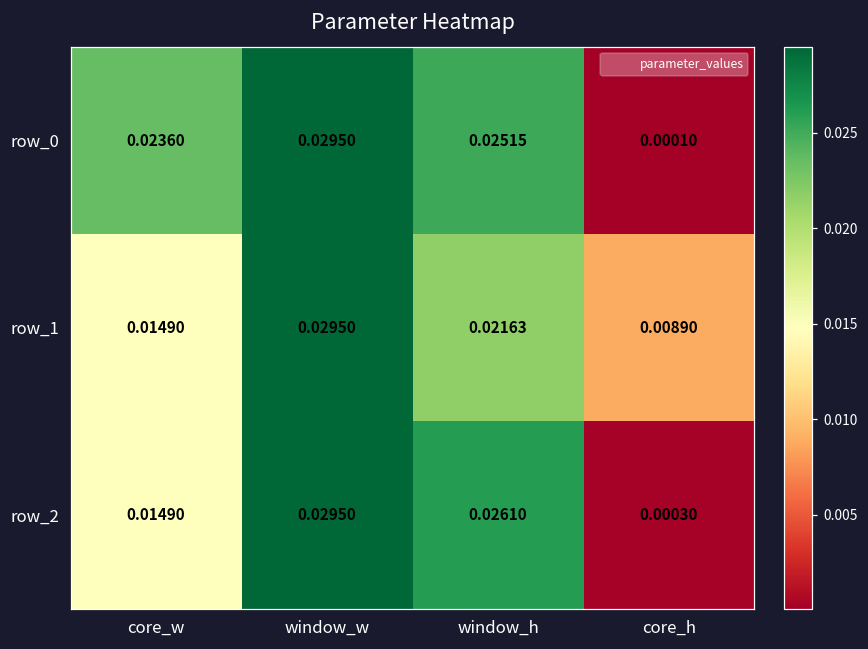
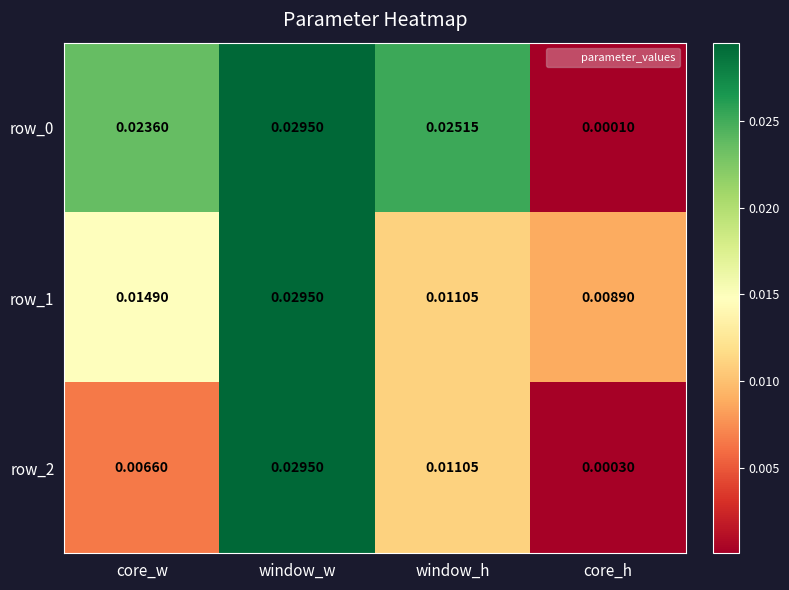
row_1, window_h: 0.02163 -> 0.01105
row_2, core_w: 0.01490 -> 0.00660
row_2, window_h: 0.02610 -> 0.01105
